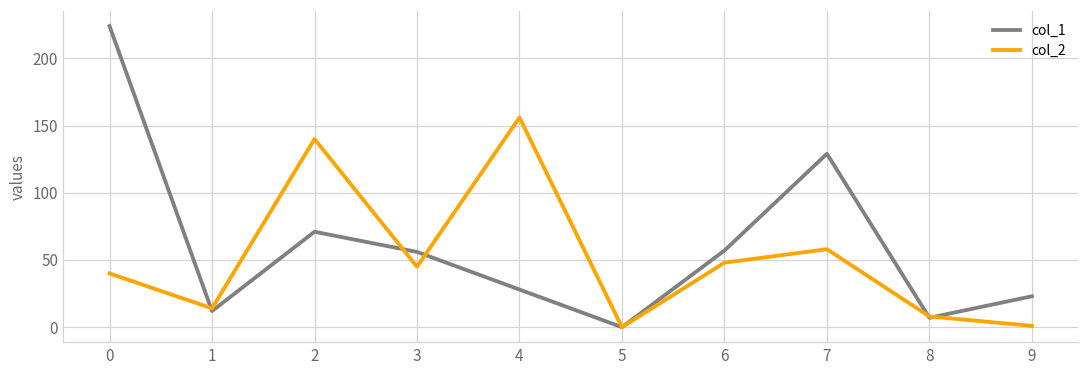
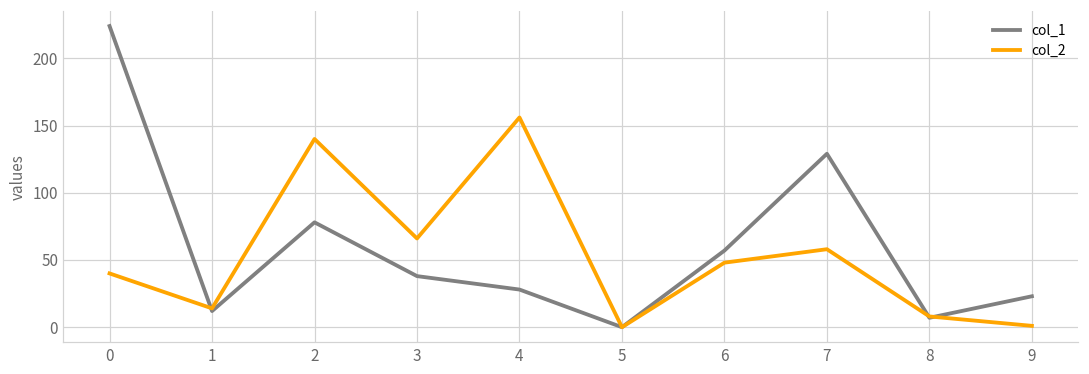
col_1, 2: 71 -> 78
col_1, 3: 56 -> 38
col_2, 3: 45 -> 66
